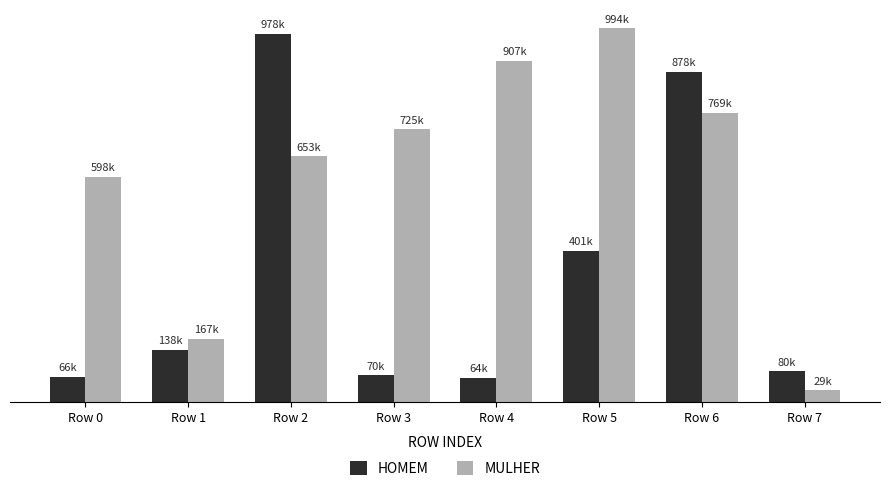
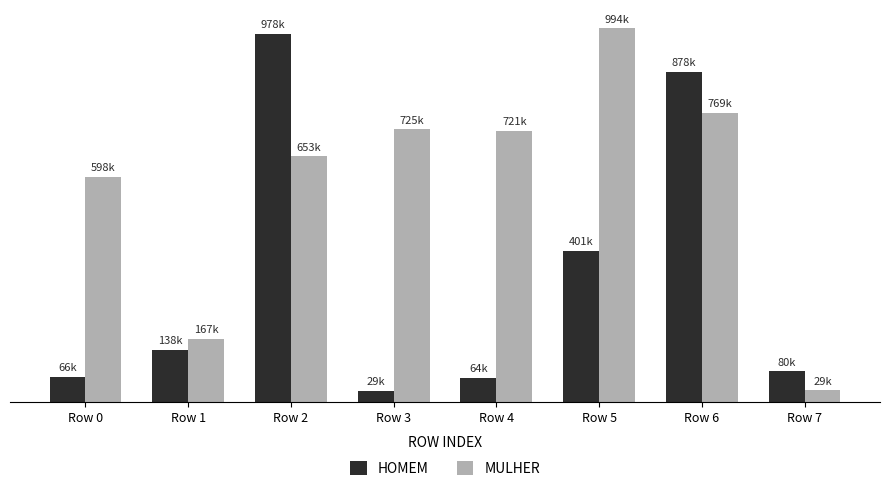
HOMEM, Row 3: 70k -> 29k
MULHER, Row 4: 907k -> 721k
